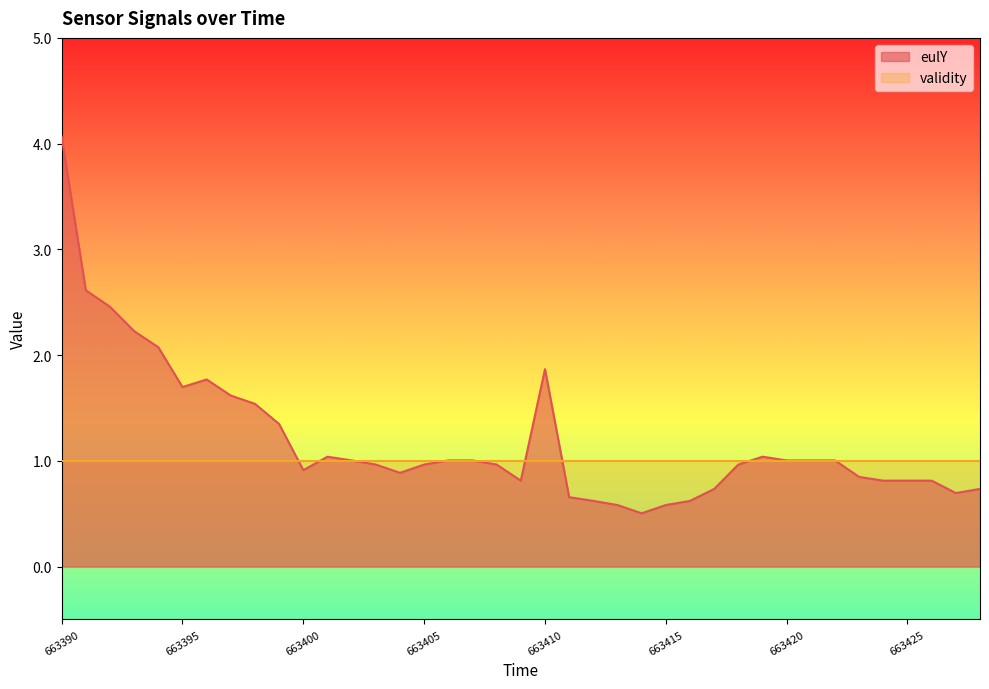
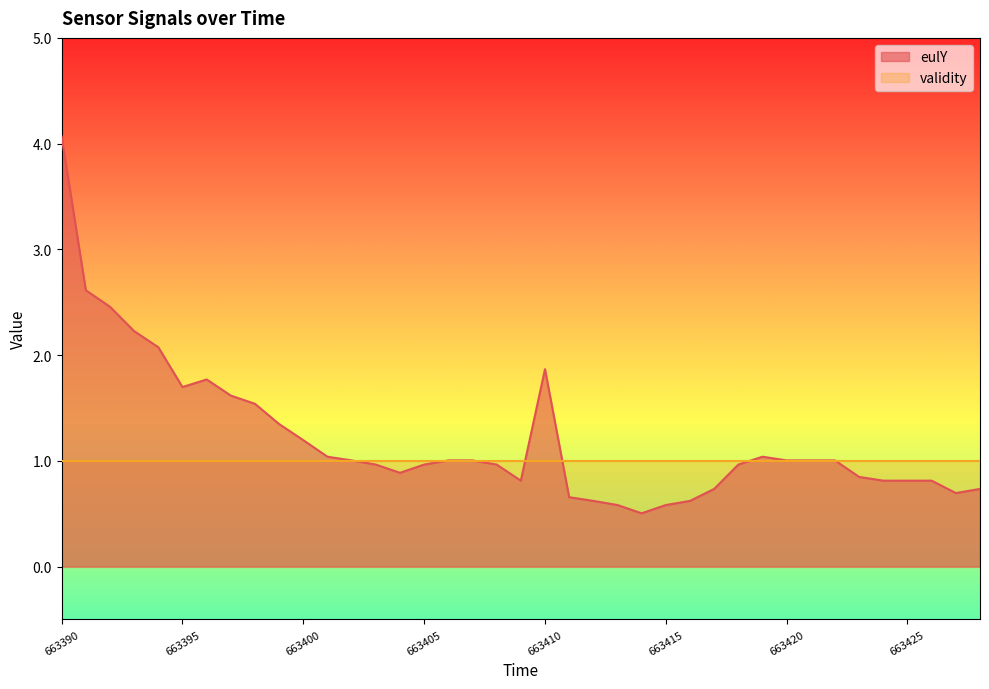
eulY, 663400: 0.91 -> 1.20
